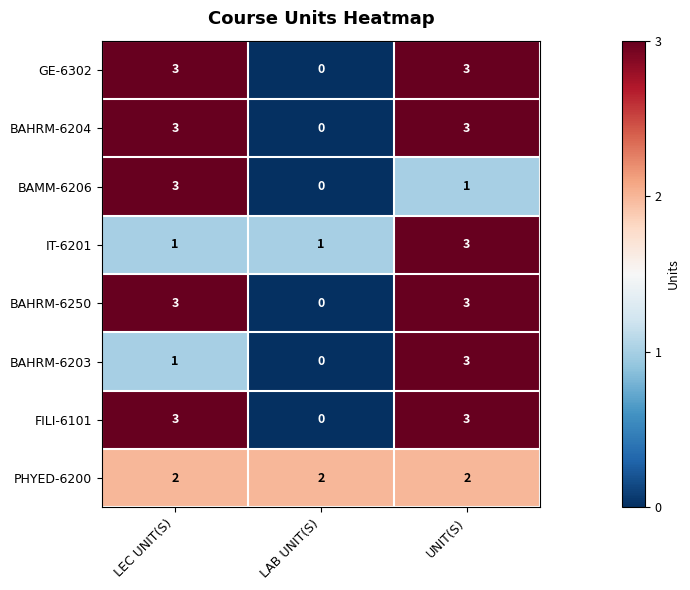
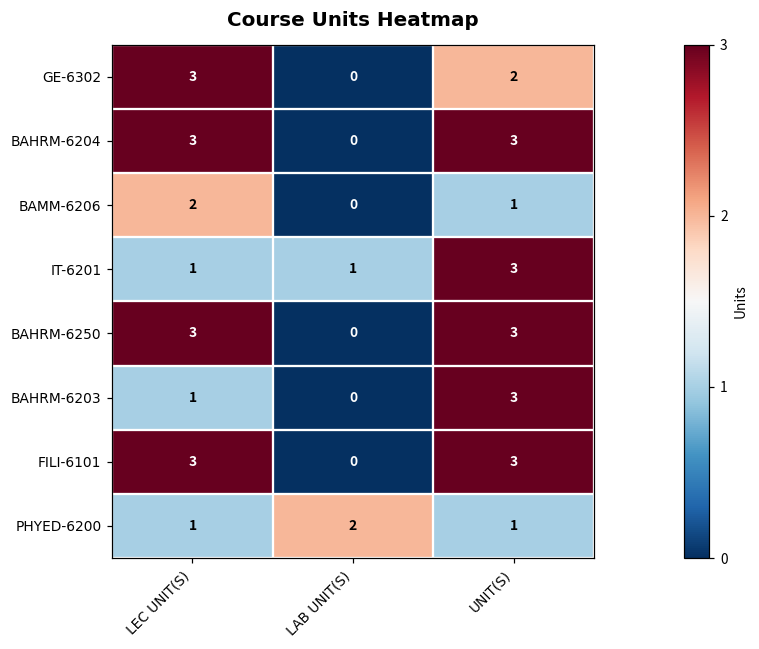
GE-6302, UNIT(S): 3 -> 2
BAMM-6206, LEC UNIT(S): 3 -> 2
PHYED-6200, LEC UNIT(S): 2 -> 1
PHYED-6200, UNIT(S): 2 -> 1
